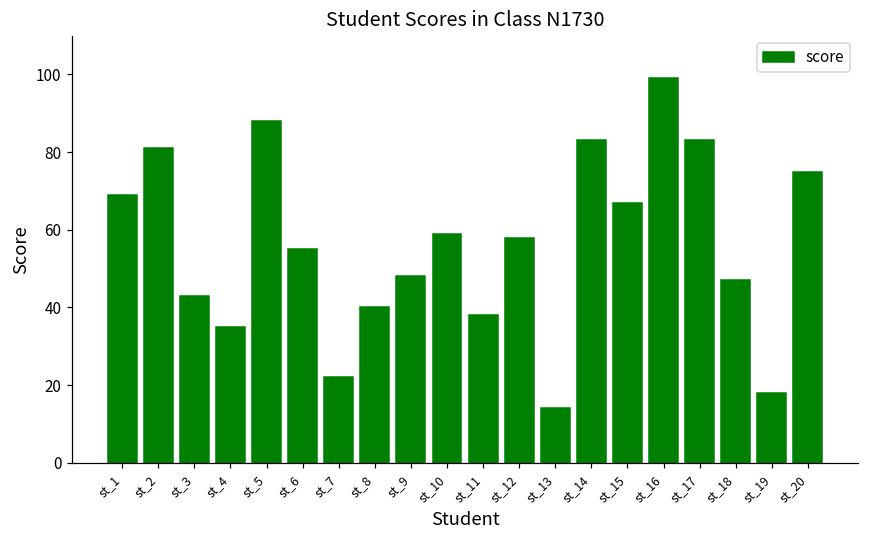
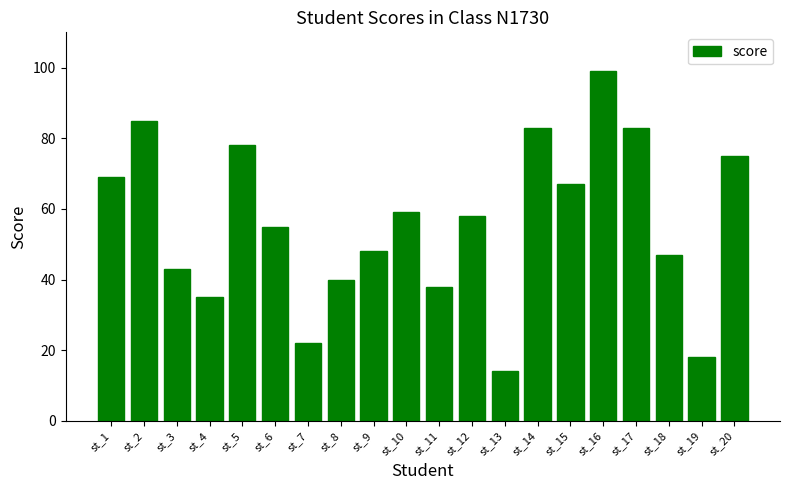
st_2: 81 -> 85
st_5: 88 -> 78
